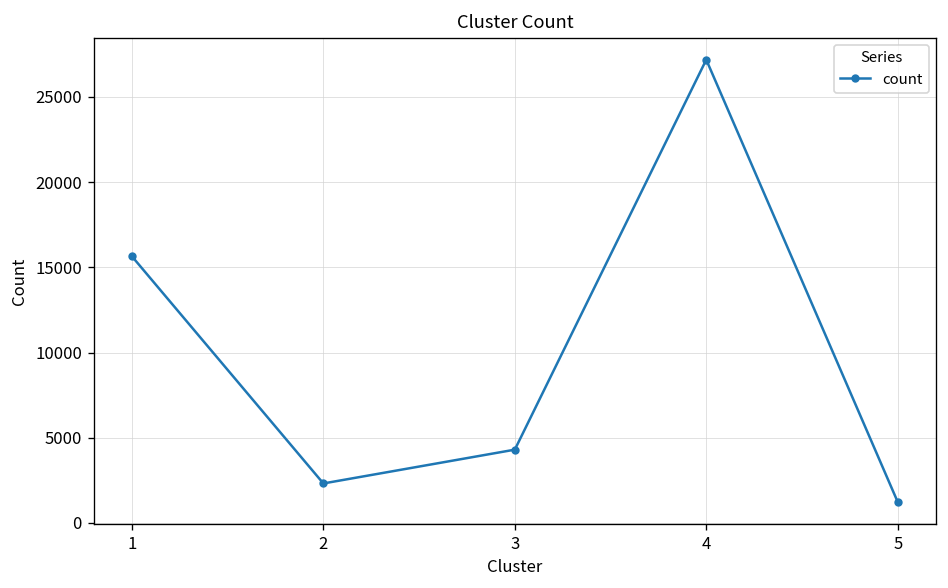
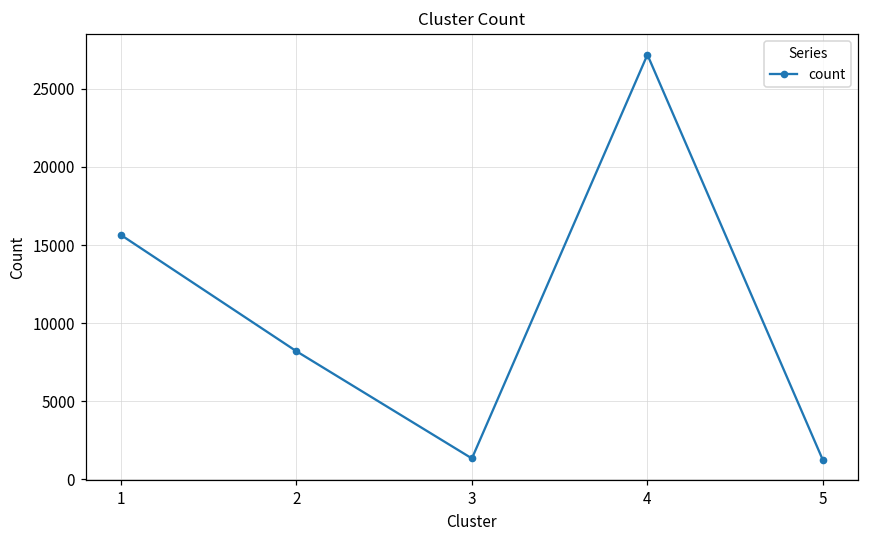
2: 2300 -> 8200
3: 4300 -> 1300
